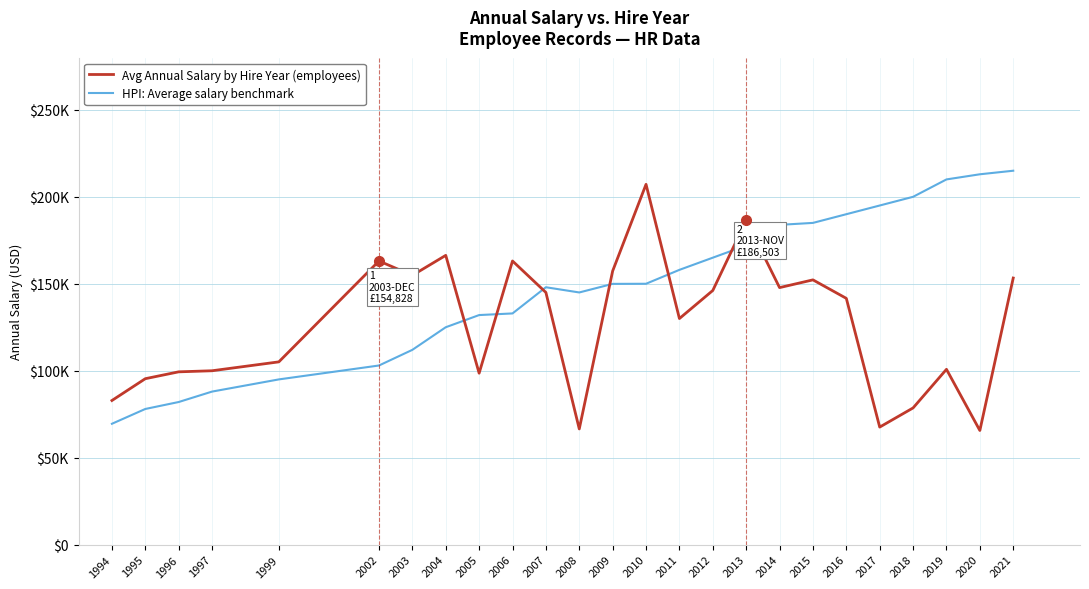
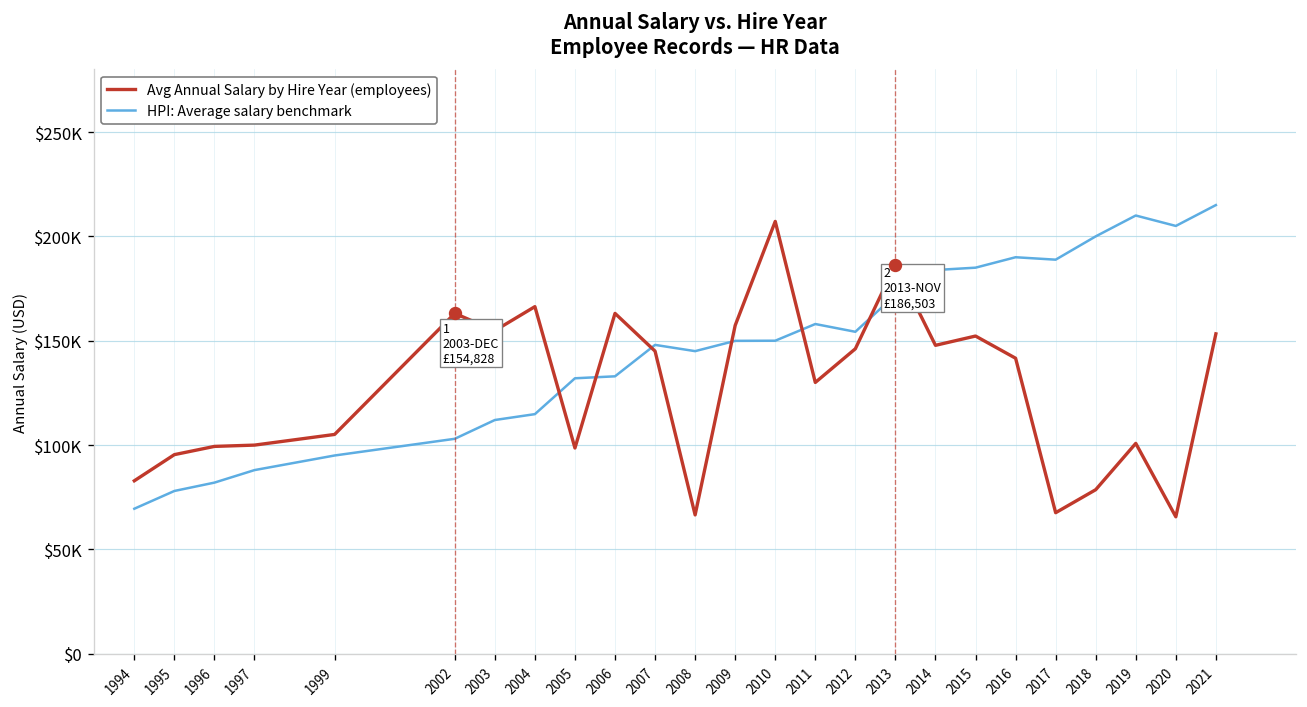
HPI: Average salary benchmark, 2004: $125000 -> $115000
HPI: Average salary benchmark, 2012: $165000 -> $154000
HPI: Average salary benchmark, 2017: $195000 -> $189000
HPI: Average salary benchmark, 2020: $213000 -> $205000
